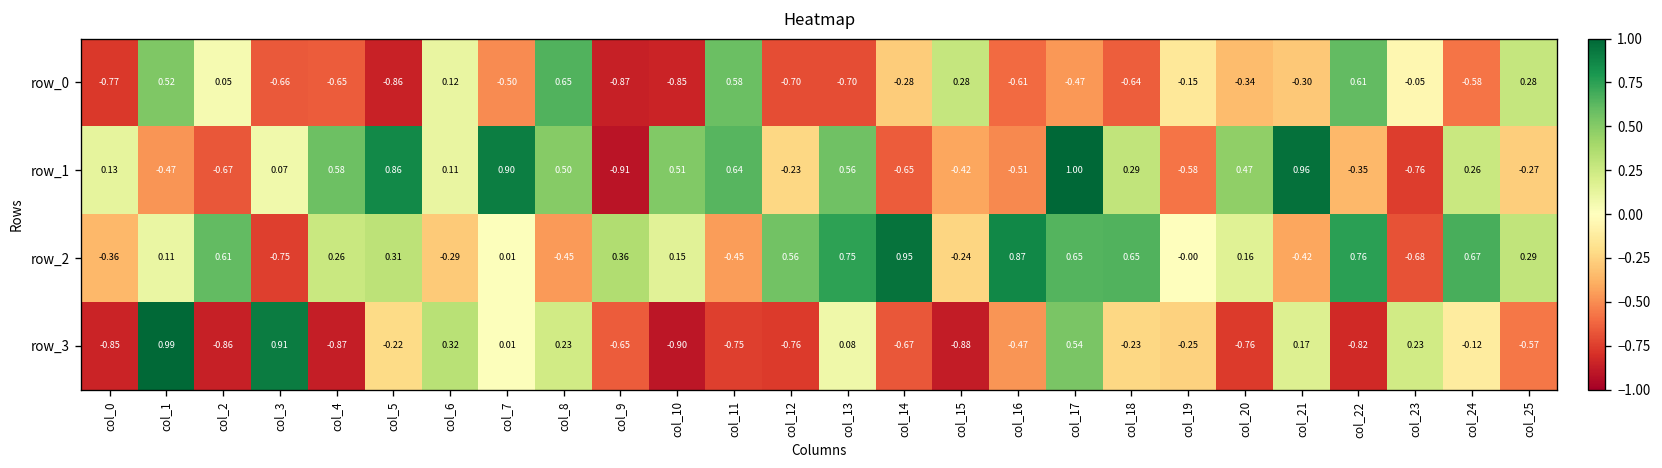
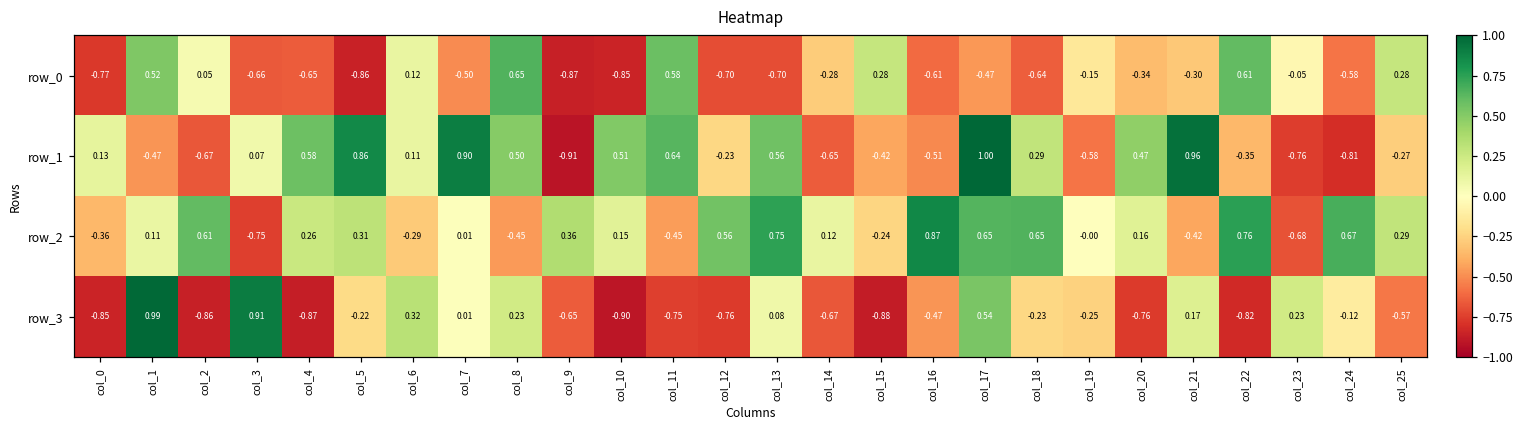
row_1, col_24: 0.26 -> -0.81
row_2, col_14: 0.95 -> 0.12
